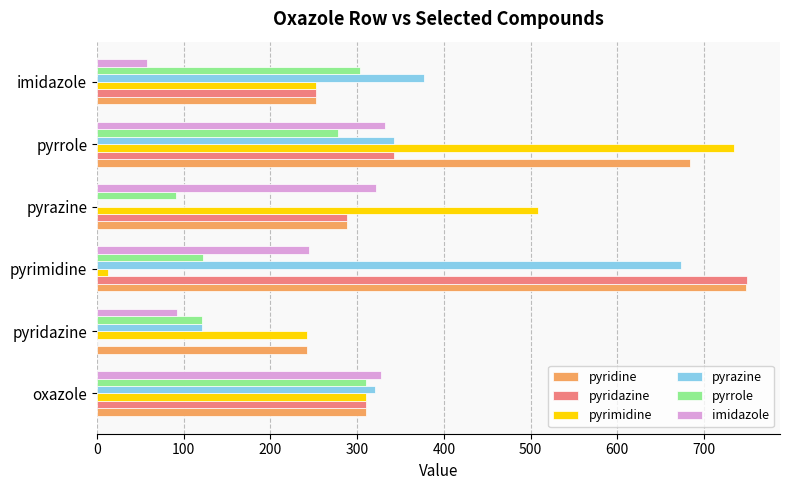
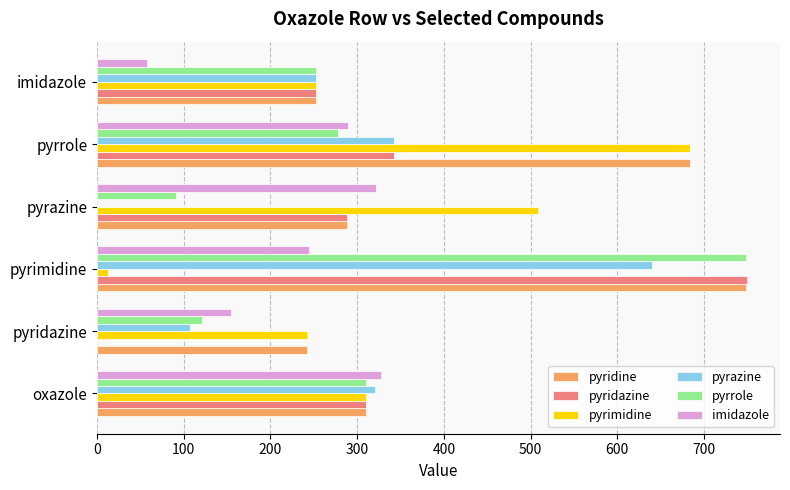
pyrrole, imidazole: 300 -> 250
pyrazine, imidazole: 380 -> 250
imidazole, pyrrole: 330 -> 290
pyrimidine, pyrrole: 730 -> 680
pyrrole, pyrimidine: 120 -> 750
pyrazine, pyrimidine: 670 -> 640
imidazole, pyridazine: 90 -> 150
pyrazine, pyridazine: 120 -> 110
